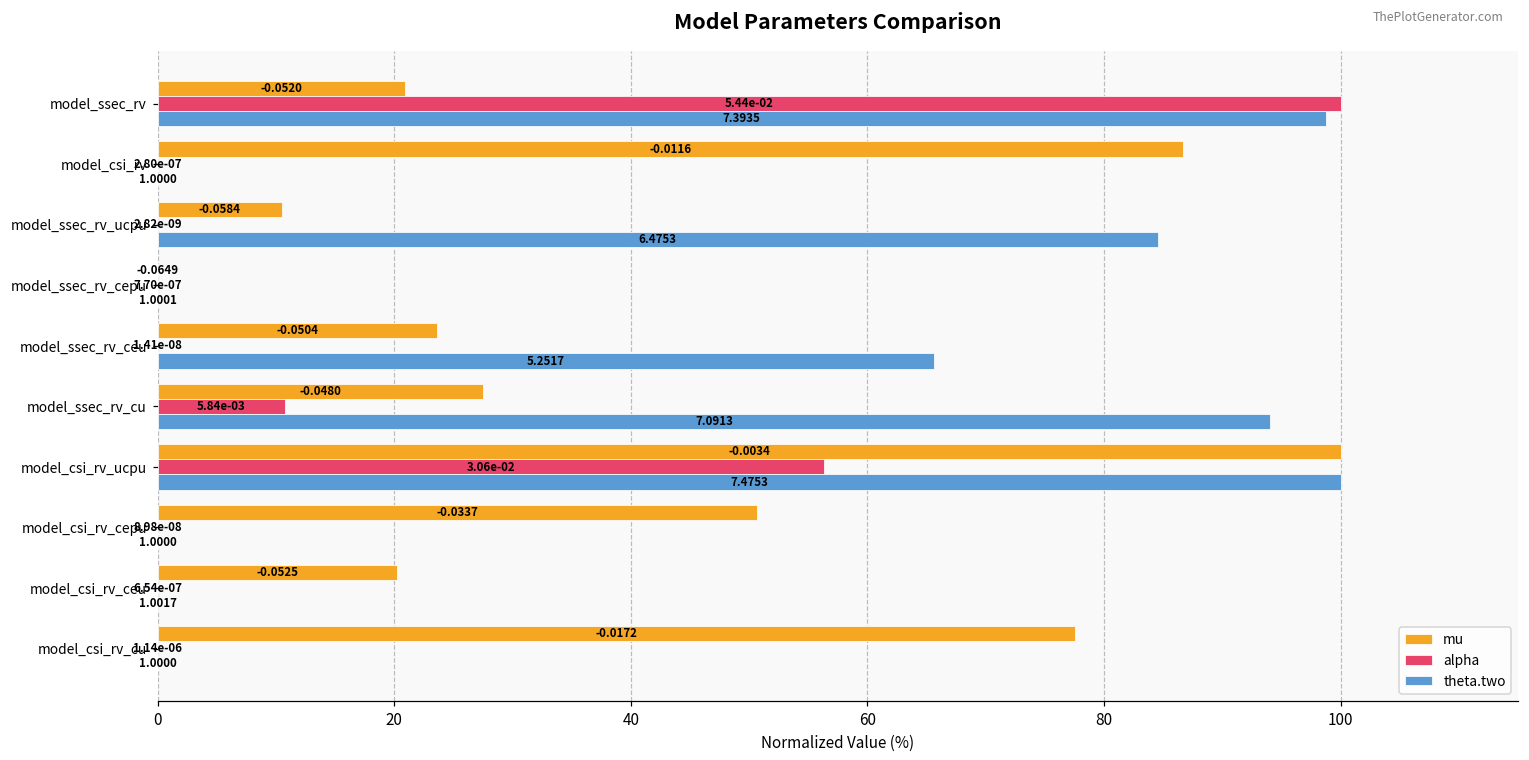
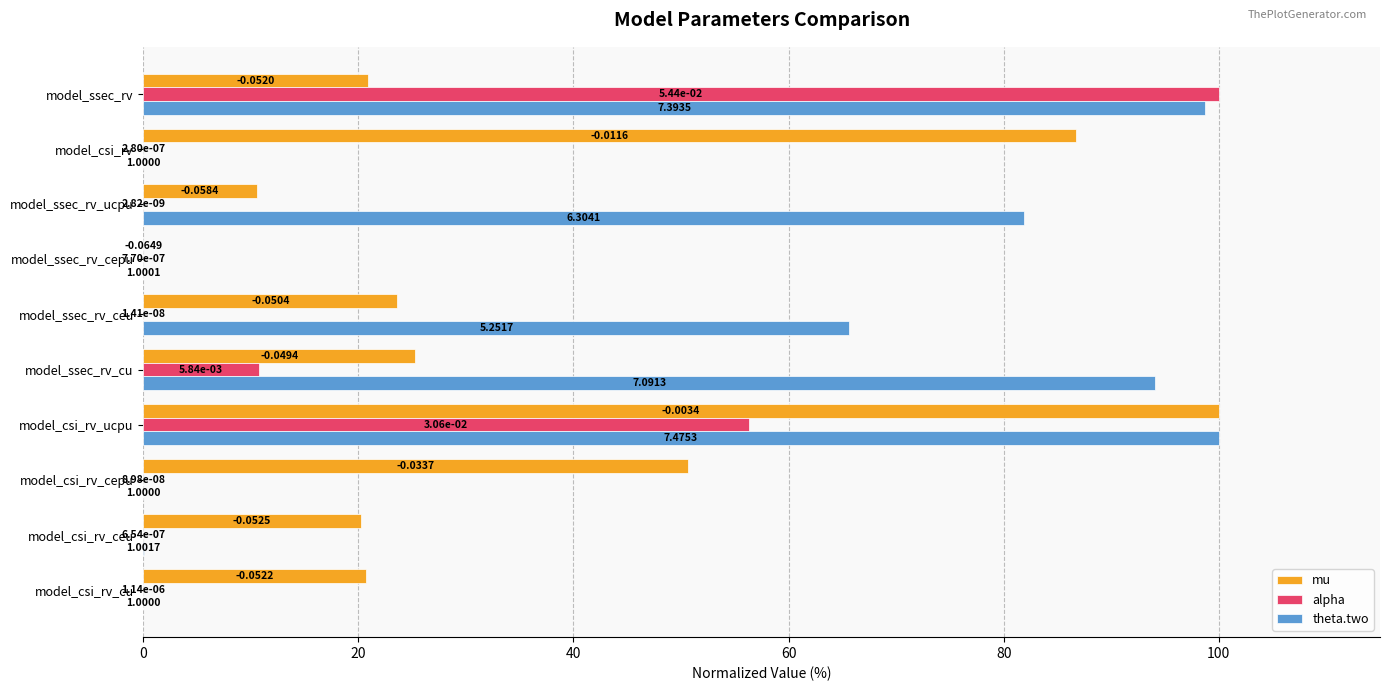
theta.two, model_ssec_rv_ucpu: 6.4753 -> 6.3041
mu, model_ssec_rv_cu: -0.0480 -> -0.0494
mu, model_csi_rv_cu: -0.0172 -> -0.0522
